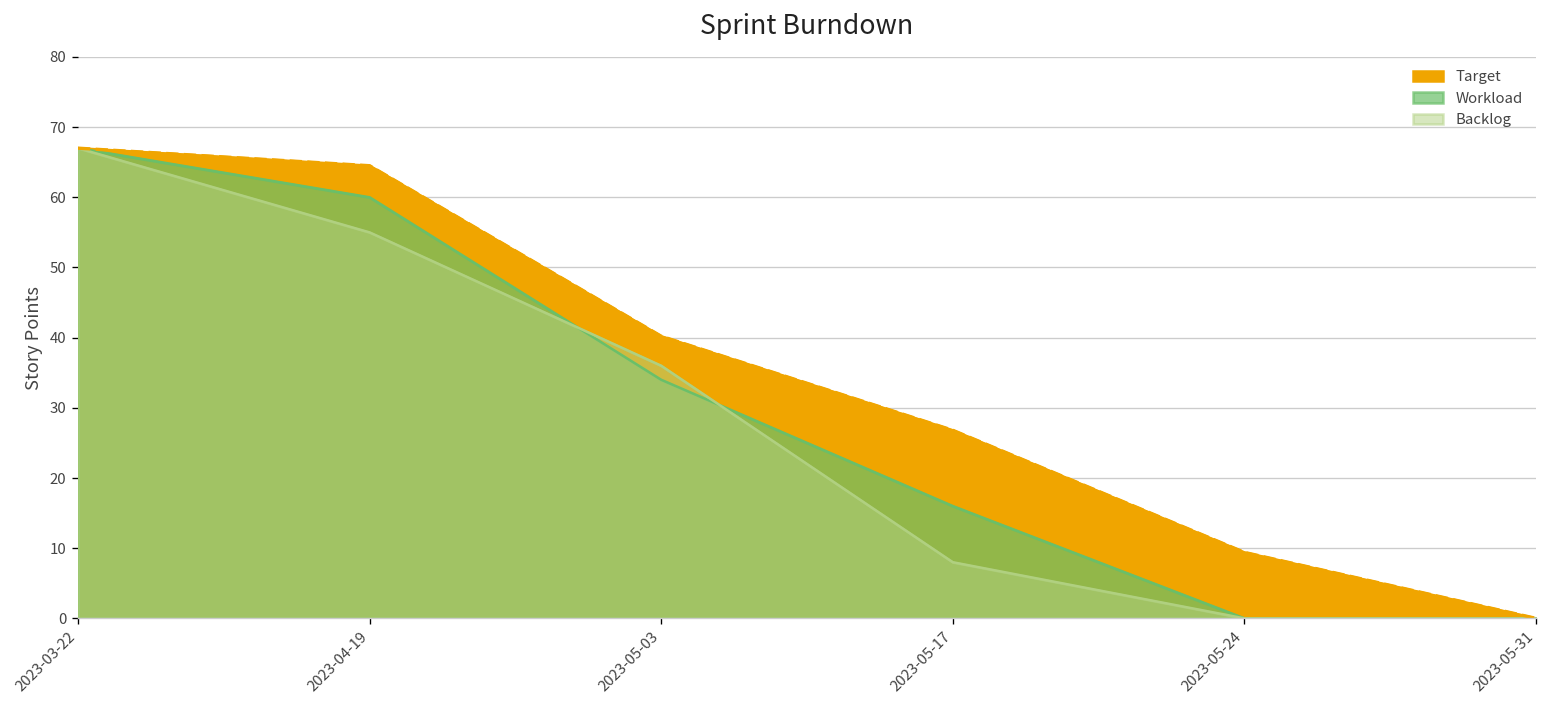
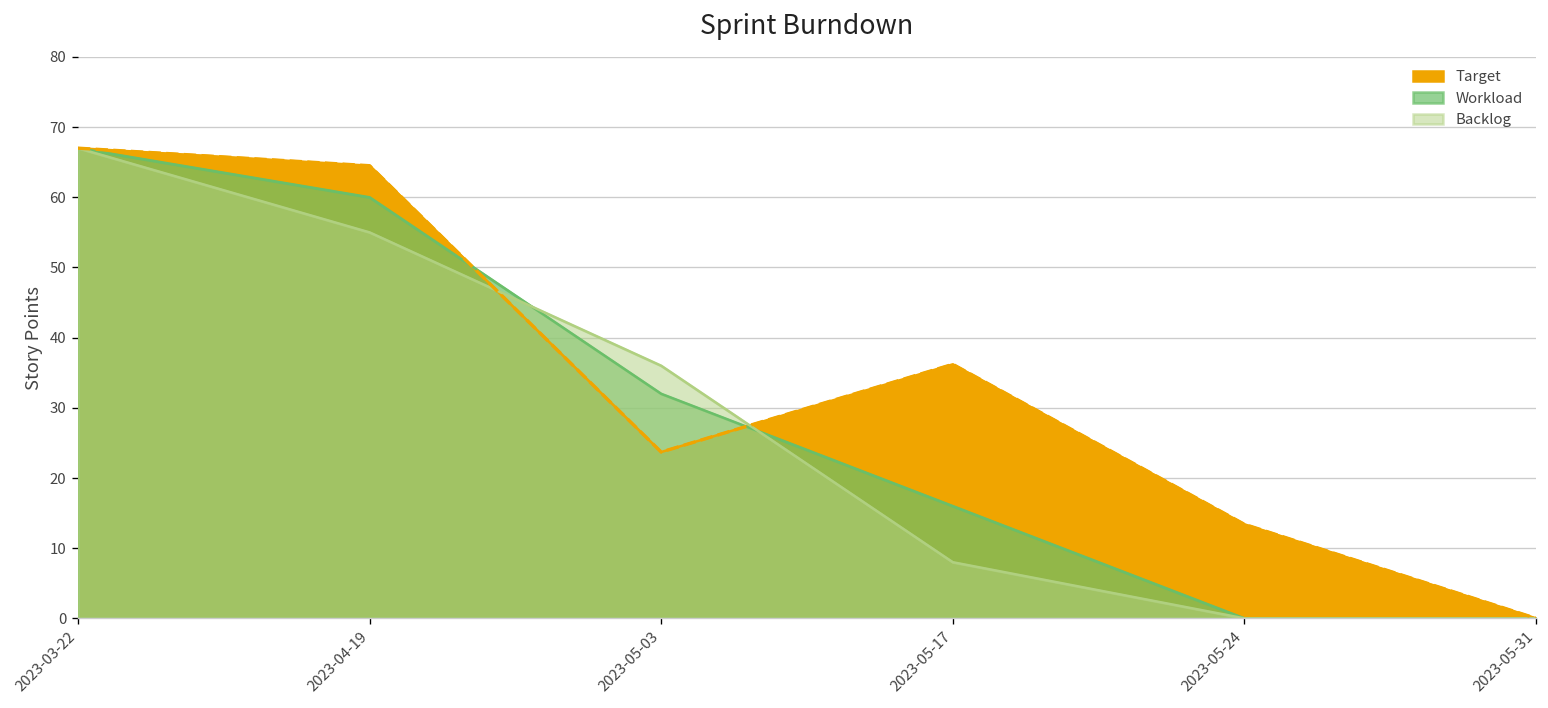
Target, 2023-05-03: 40 -> 24
Workload, 2023-05-03: 34 -> 32
Target, 2023-05-17: 27 -> 36
Target, 2023-05-24: 9 -> 13
